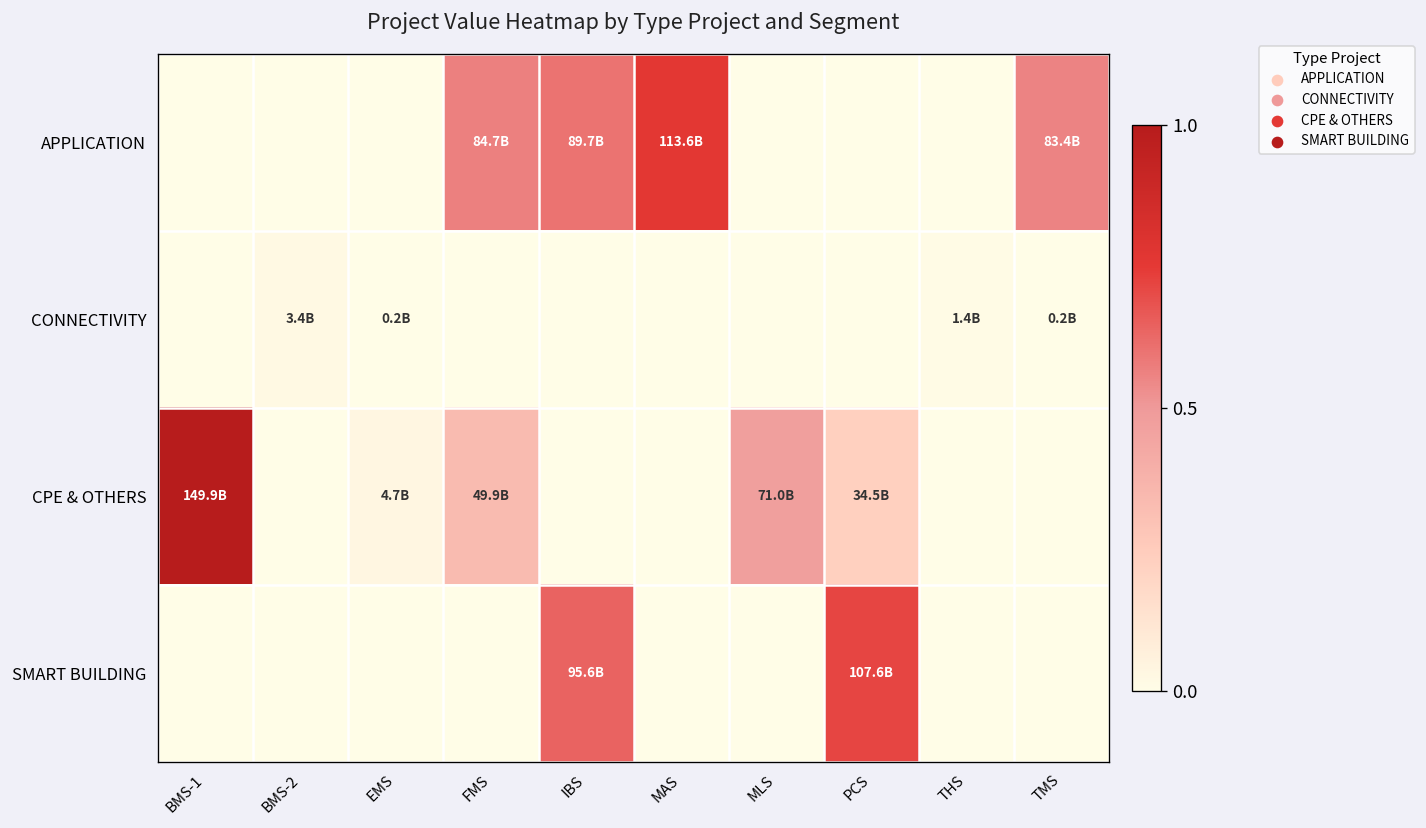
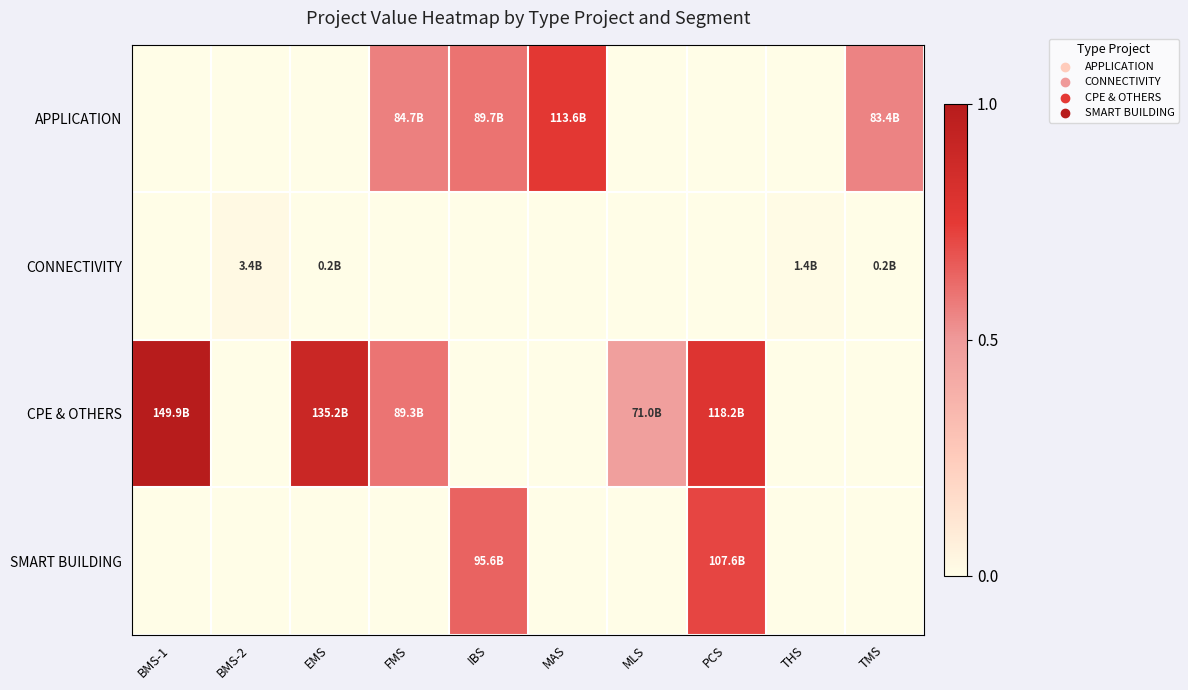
CPE & OTHERS, EMS: 4.7B -> 135.2B
CPE & OTHERS, FMS: 49.9B -> 89.3B
CPE & OTHERS, PCS: 34.5B -> 118.2B
